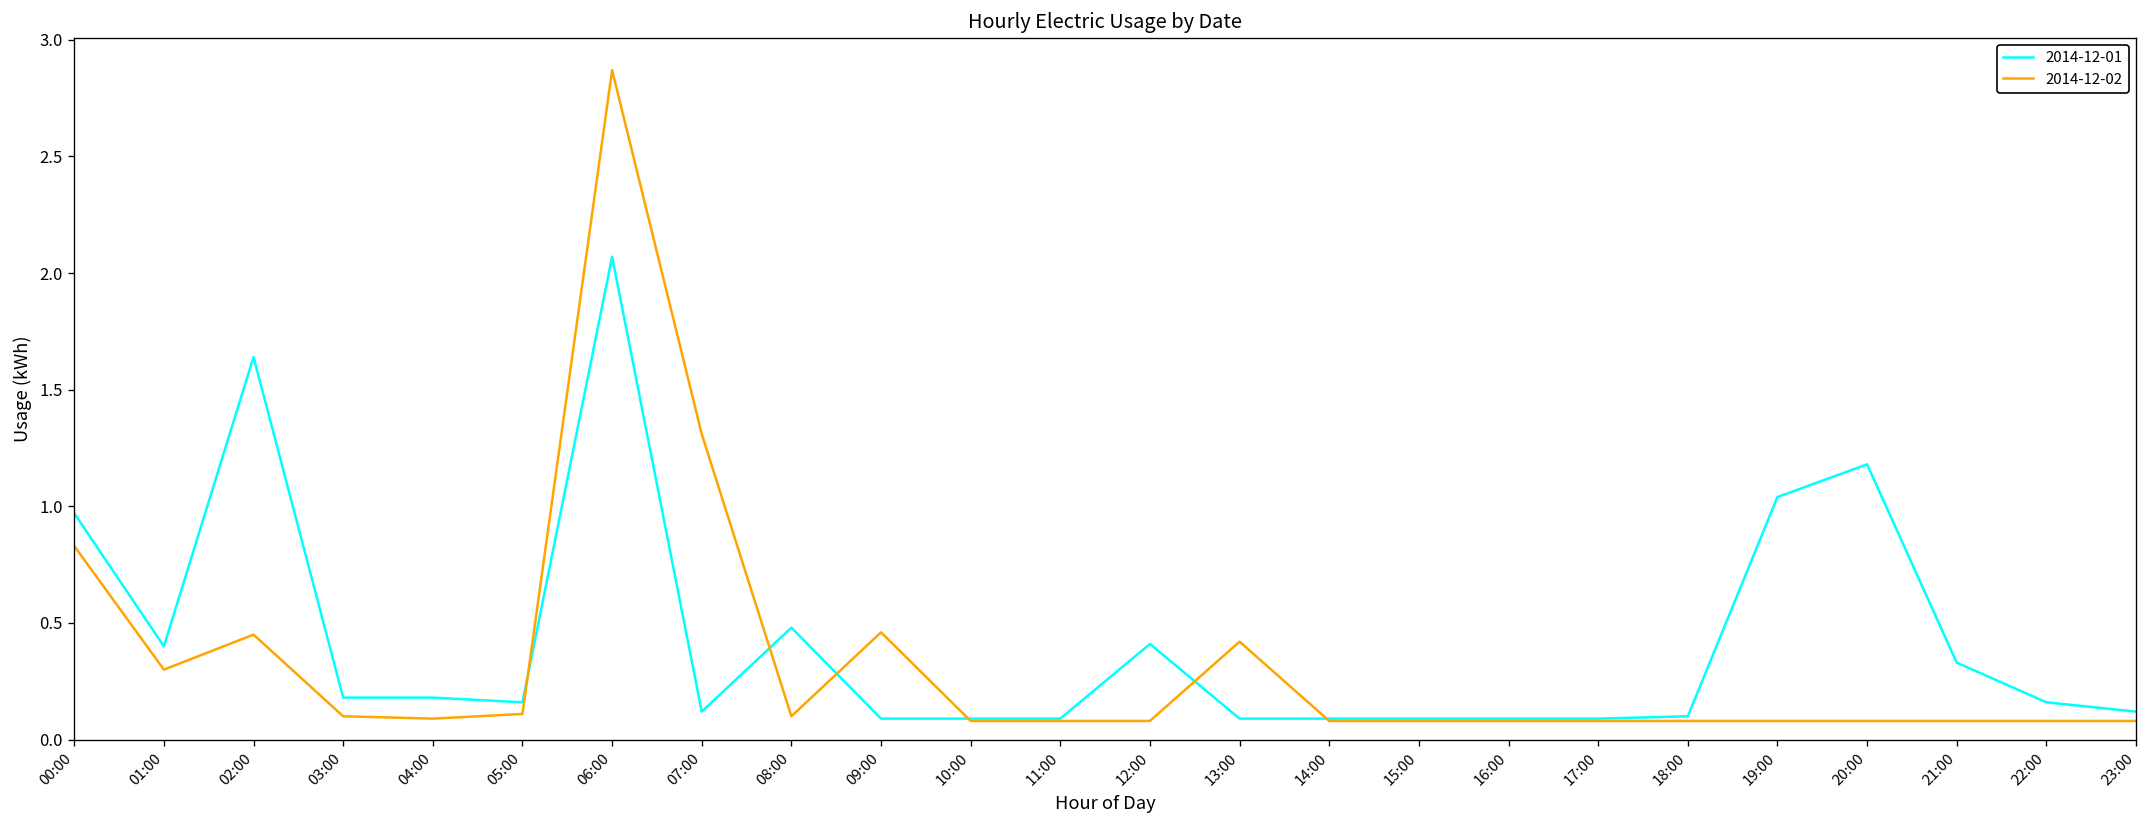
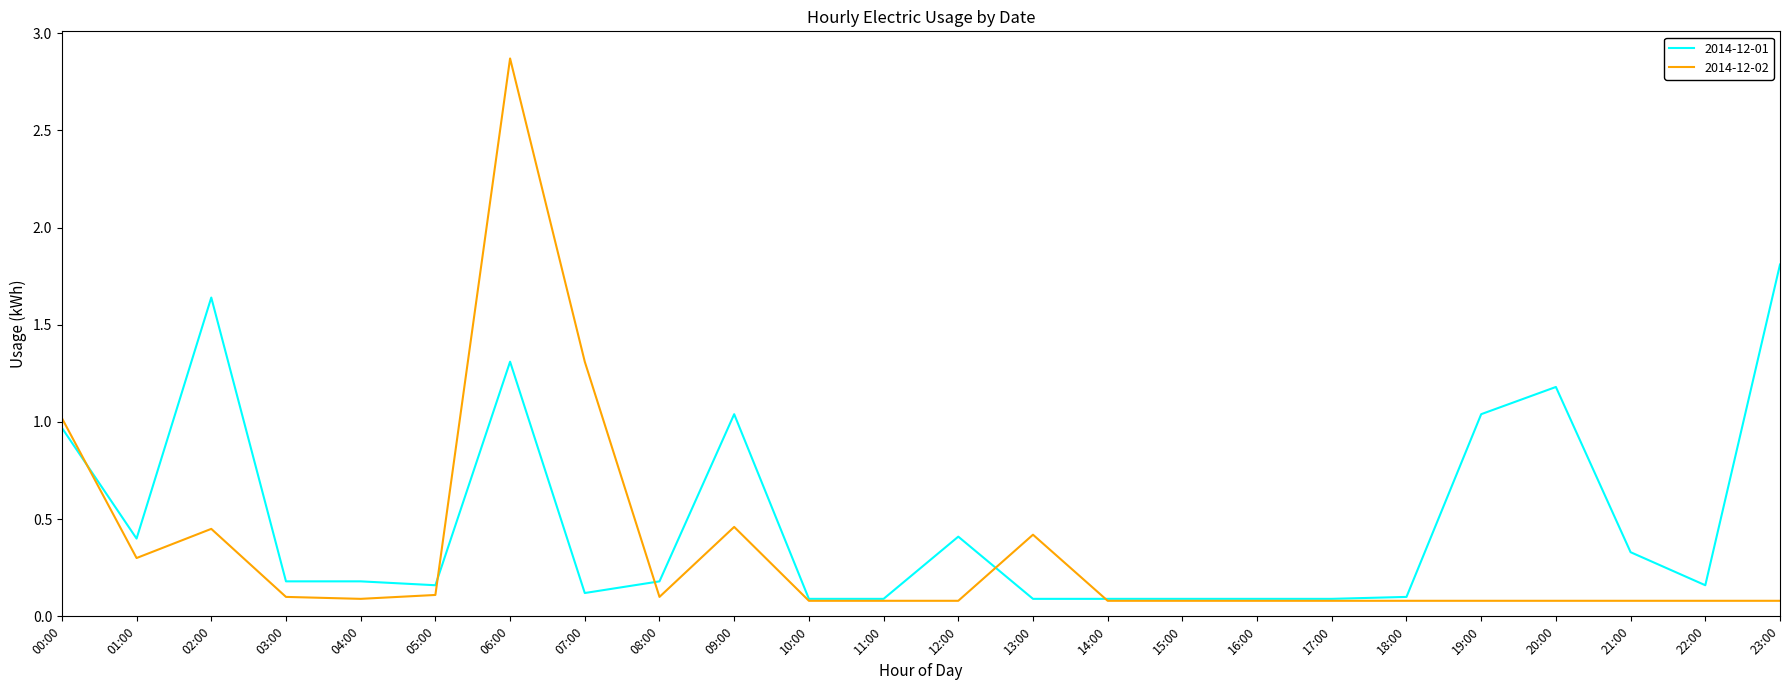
2014-12-02, 00:00: 0.83 -> 1.02
2014-12-01, 06:00: 2.07 -> 1.31
2014-12-01, 08:00: 0.48 -> 0.18
2014-12-01, 09:00: 0.09 -> 1.04
2014-12-01, 23:00: 0.12 -> 1.81
